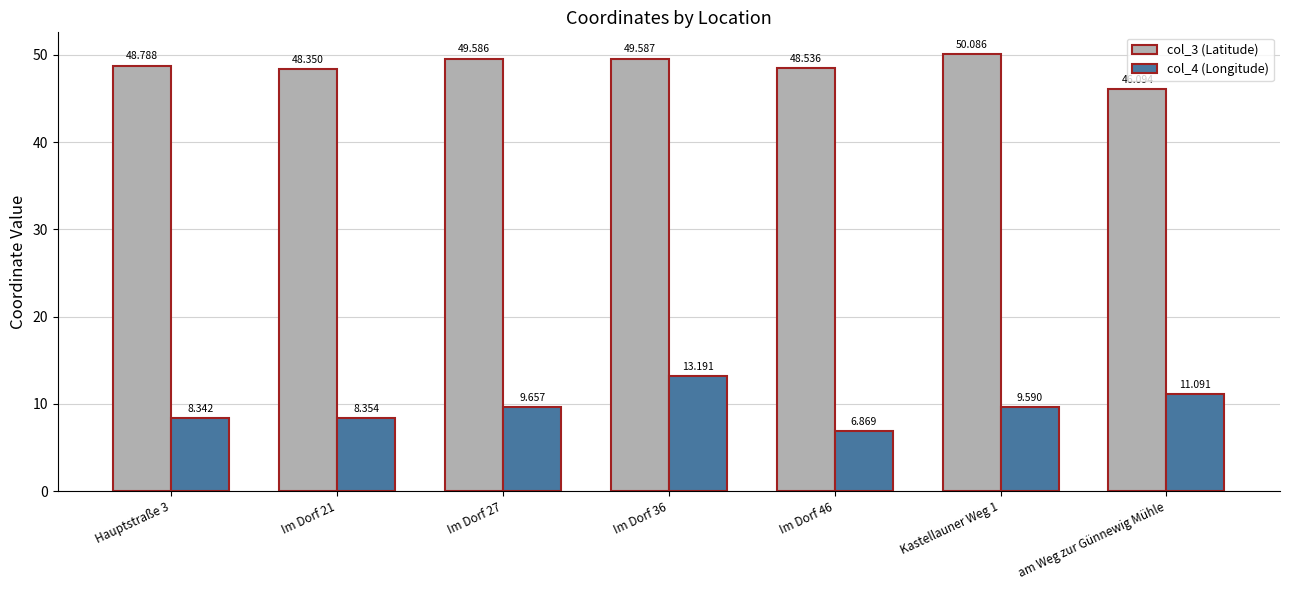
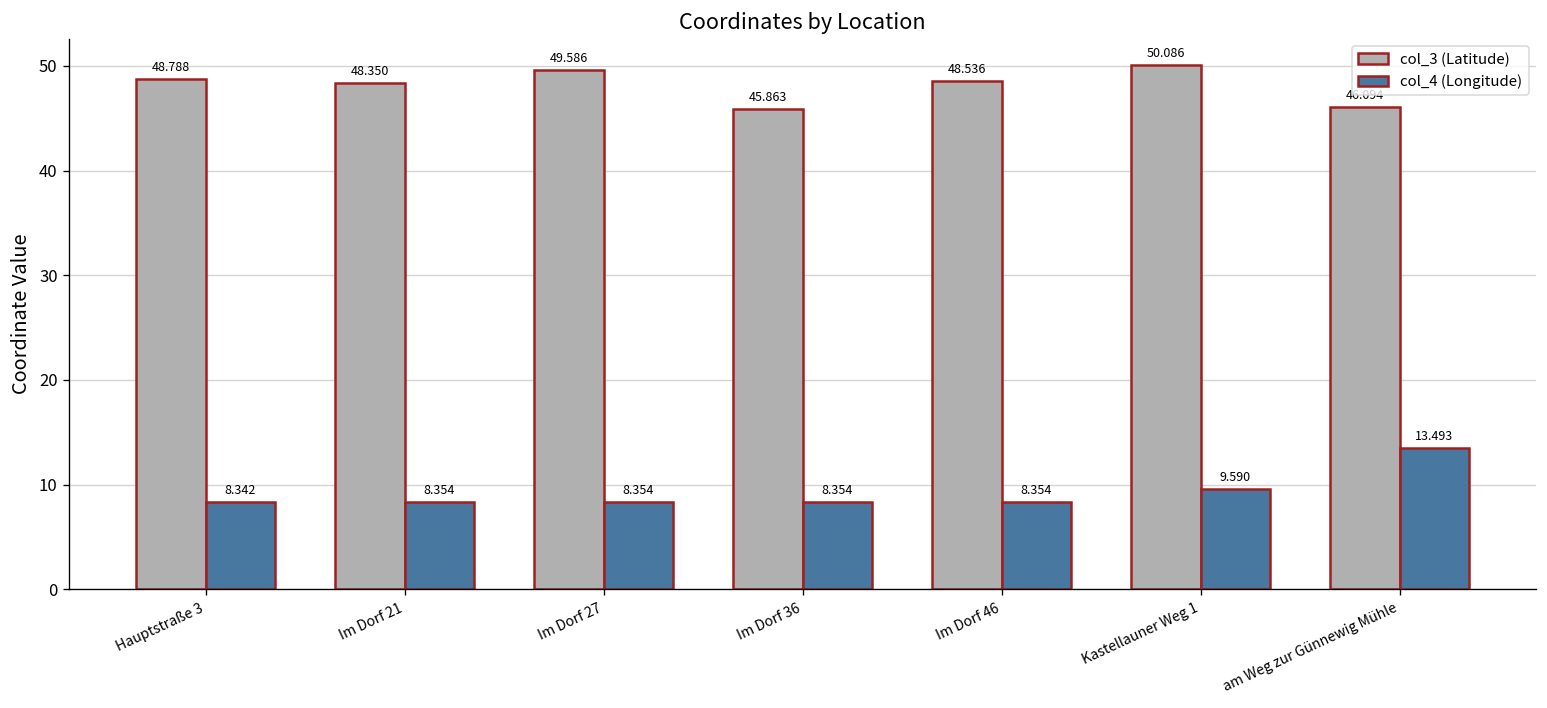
col_4 (Longitude), Im Dorf 27: 9.657 -> 8.354
col_3 (Latitude), Im Dorf 36: 49.587 -> 45.863
col_4 (Longitude), Im Dorf 36: 13.191 -> 8.354
col_4 (Longitude), Im Dorf 46: 6.869 -> 8.354
col_4 (Longitude), am Weg zur Günnewig Mühle: 11.091 -> 13.493
